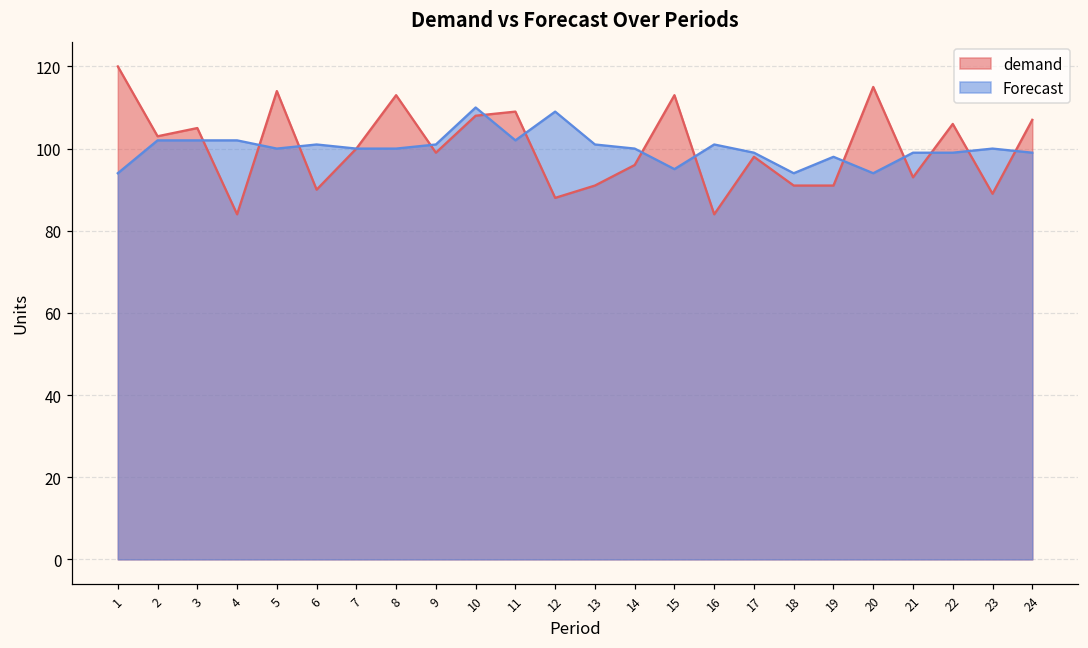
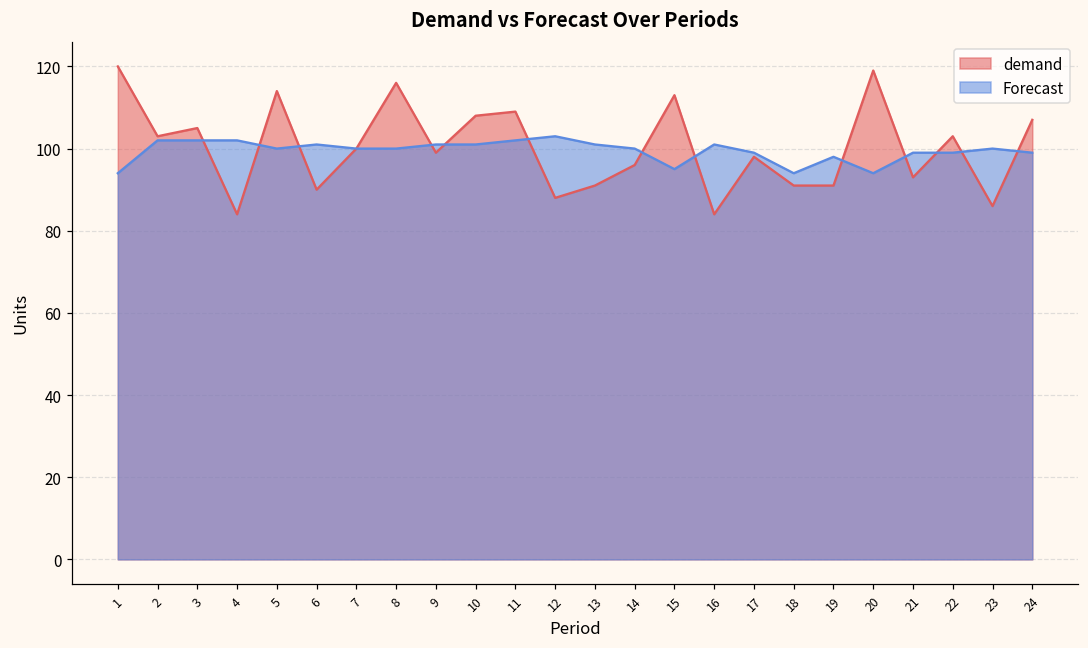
demand, 8: 113 -> 116
Forecast, 10: 110 -> 101
Forecast, 12: 109 -> 103
demand, 20: 115 -> 119
demand, 22: 106 -> 103
demand, 23: 89 -> 86
